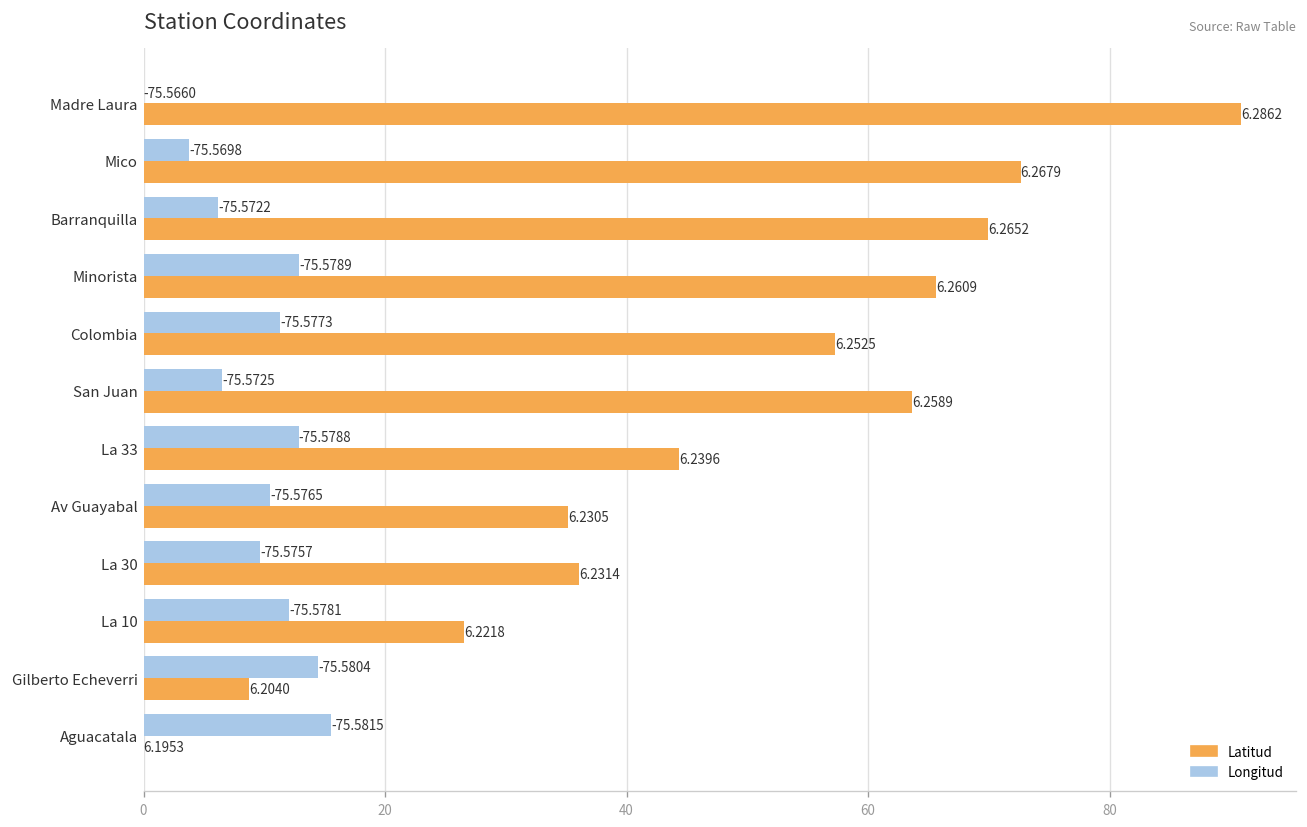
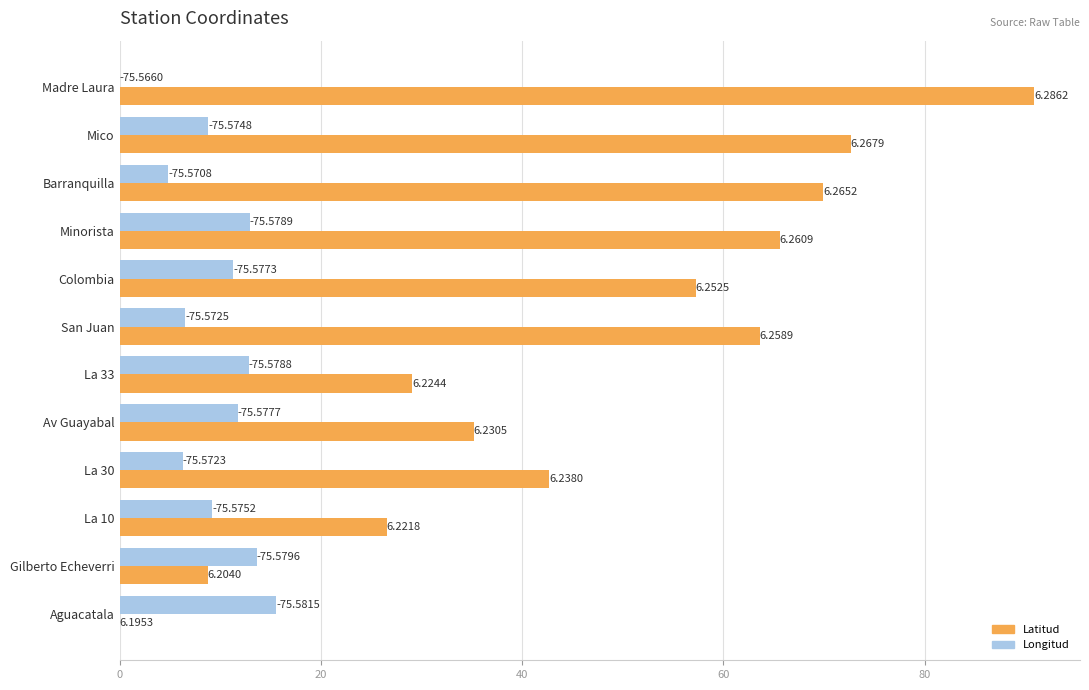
Longitud, Mico: -75.5698 -> -75.5748
Longitud, Barranquilla: -75.5722 -> -75.5708
Latitud, La 33: 6.2396 -> 6.2244
Longitud, Av Guayabal: -75.5765 -> -75.5777
Longitud, La 30: -75.5757 -> -75.5723
Latitud, La 30: 6.2314 -> 6.2380
Longitud, La 10: -75.5781 -> -75.5752
Longitud, Gilberto Echeverri: -75.5804 -> -75.5796
